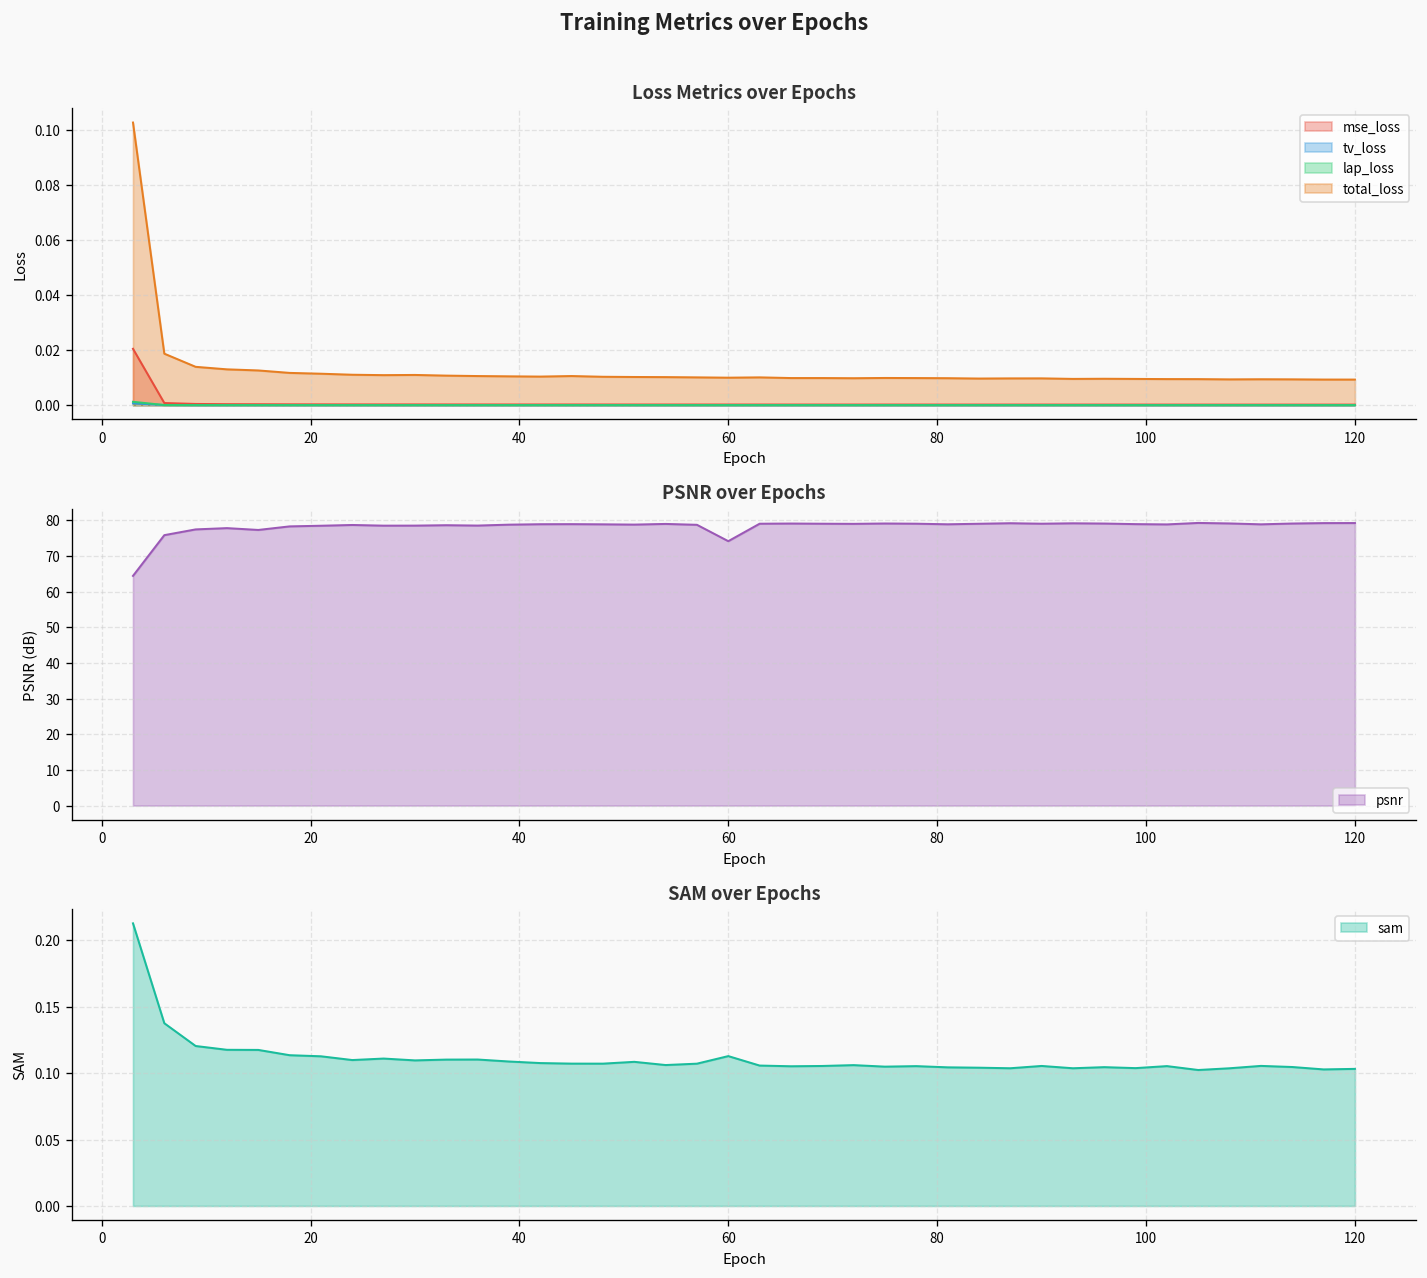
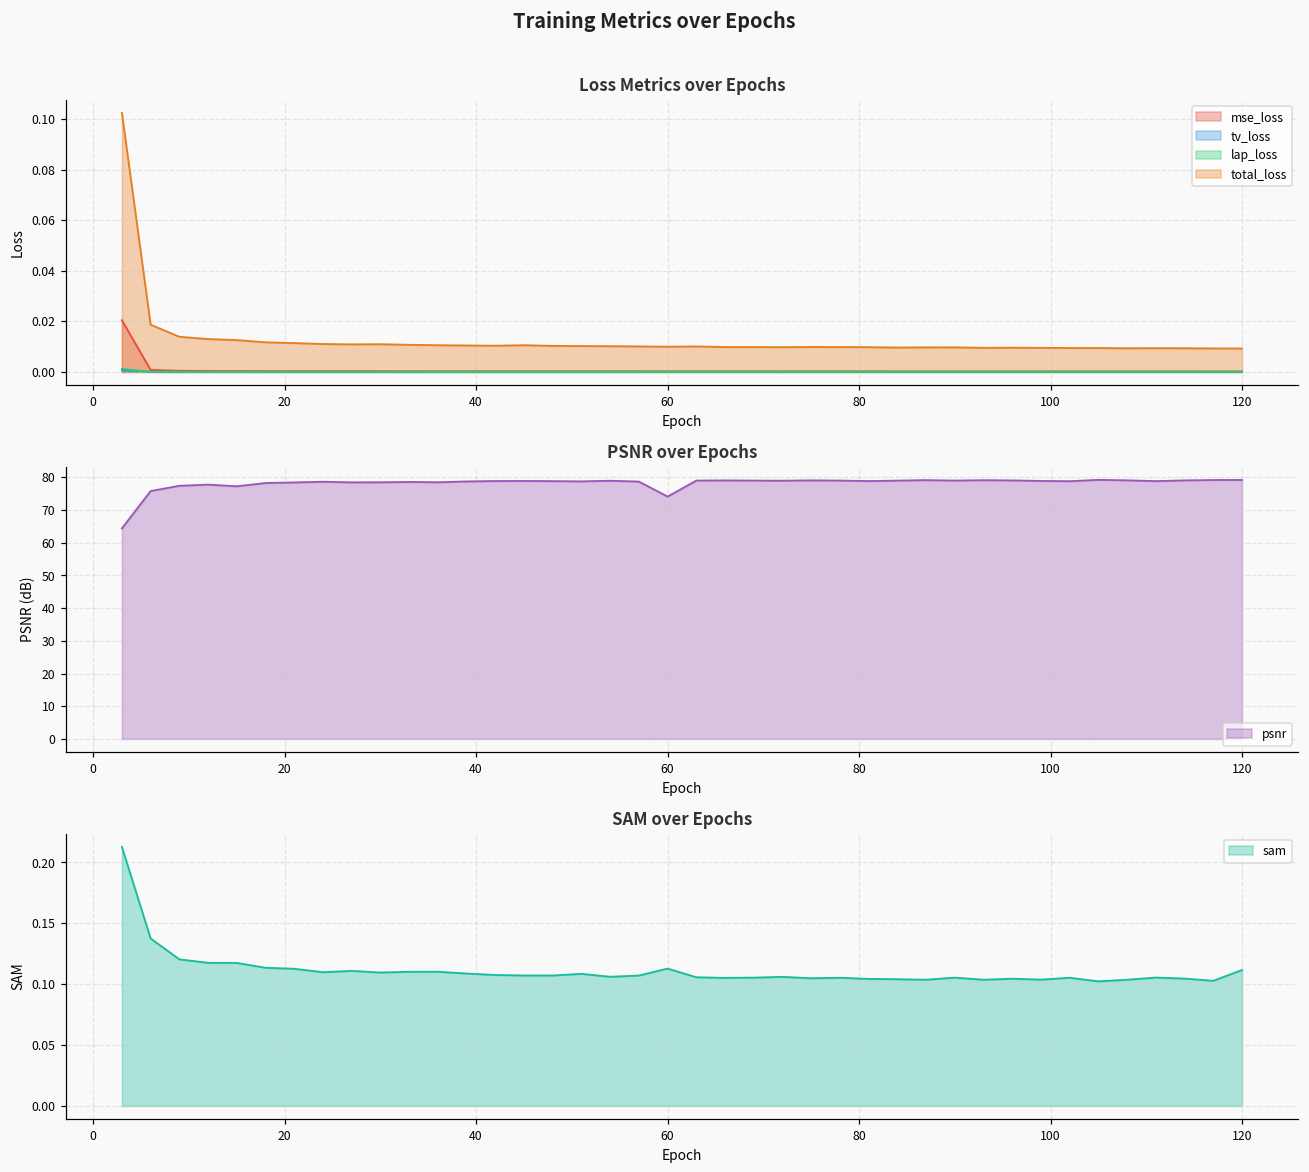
SAM over Epochs, 120: 0.103 -> 0.112
